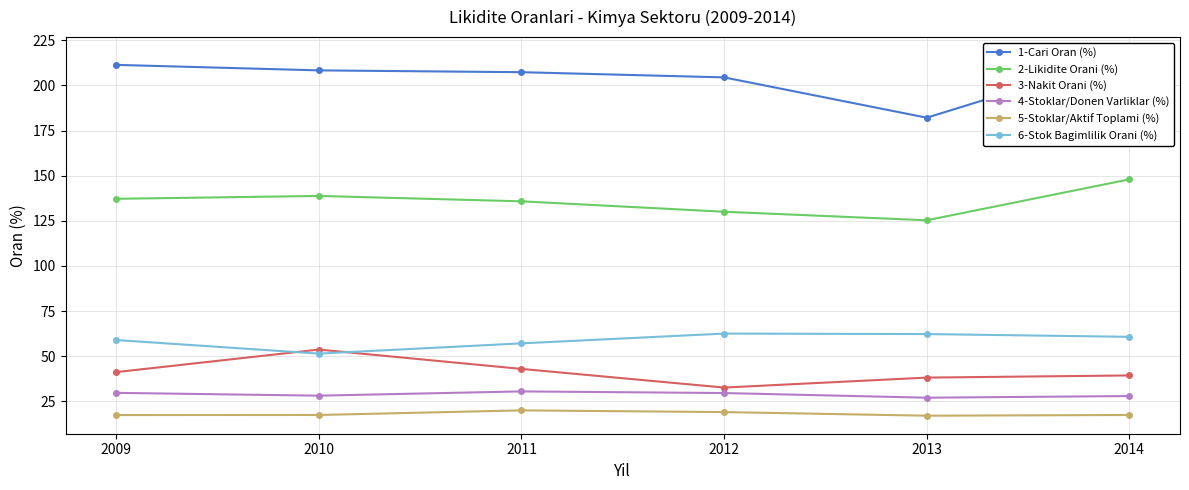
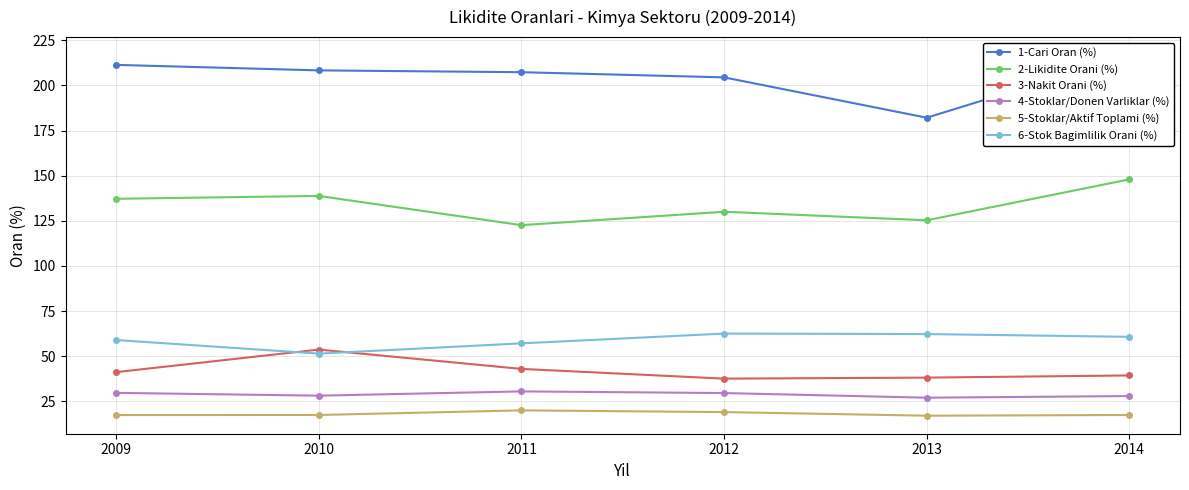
2-Likidite Orani (%), 2011: 136 -> 123
3-Nakit Orani (%), 2012: 33 -> 38
